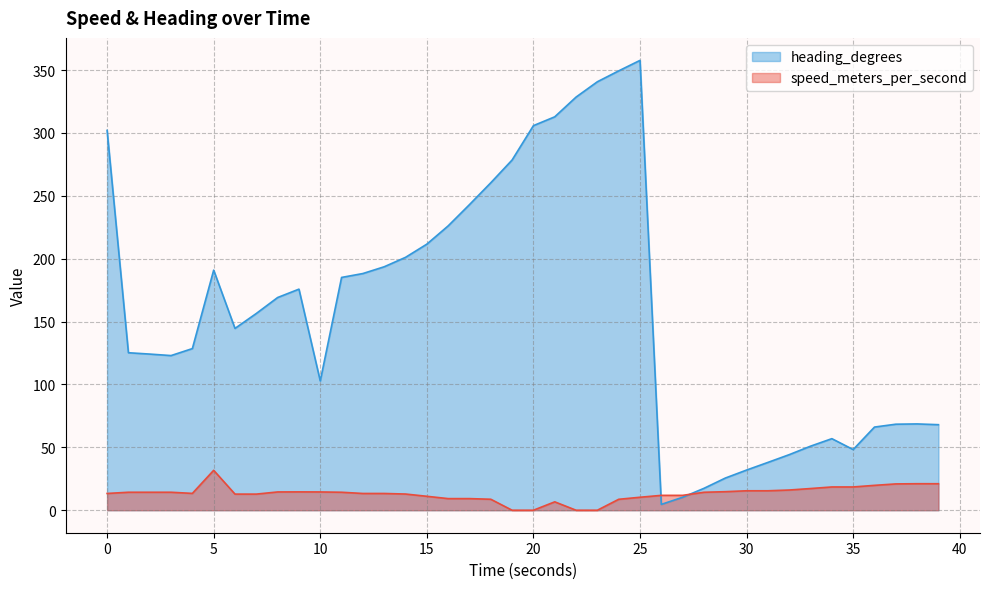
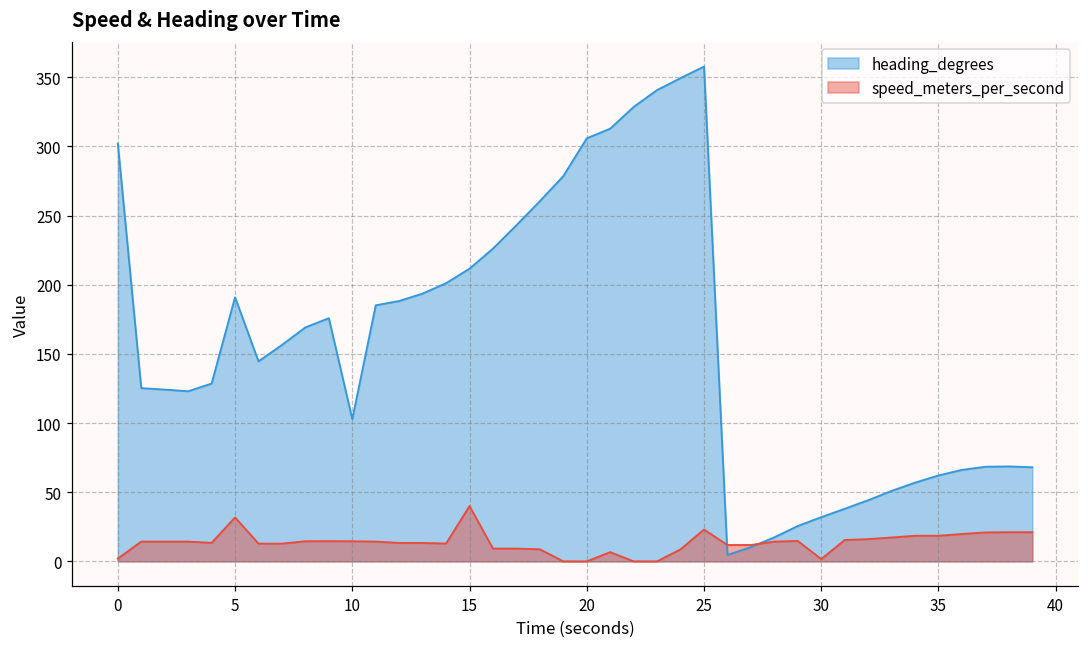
speed_meters_per_second, 0: 13 -> 2
speed_meters_per_second, 15: 11 -> 40
speed_meters_per_second, 25: 10 -> 23
speed_meters_per_second, 30: 15 -> 2
heading_degrees, 35: 48 -> 62
